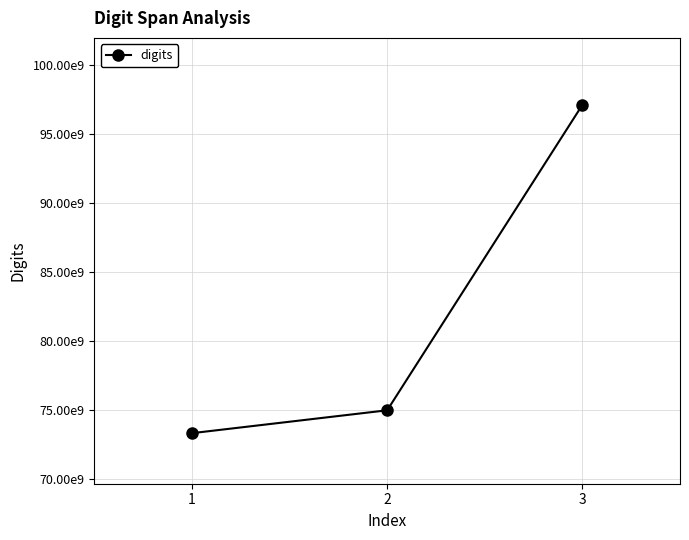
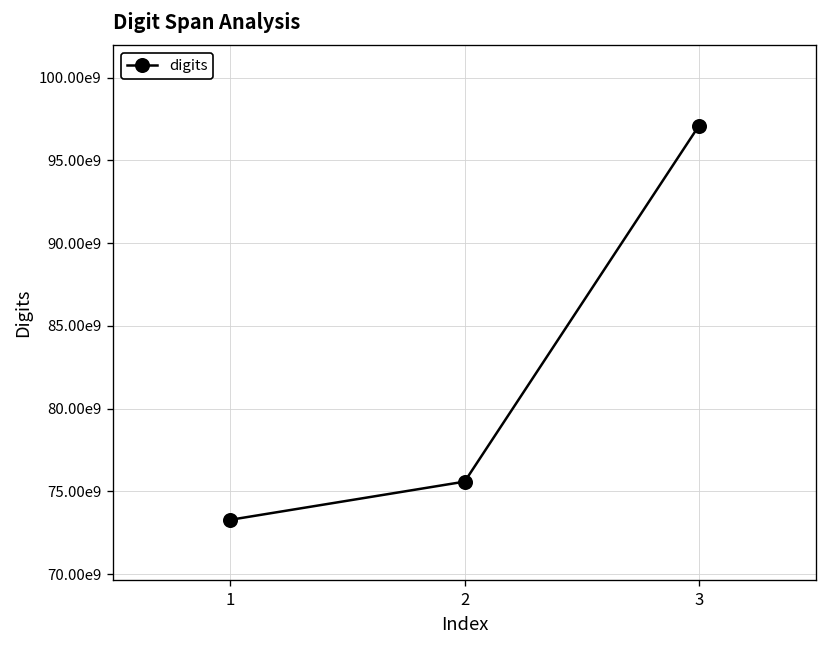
2: 74900000000 -> 75600000000
